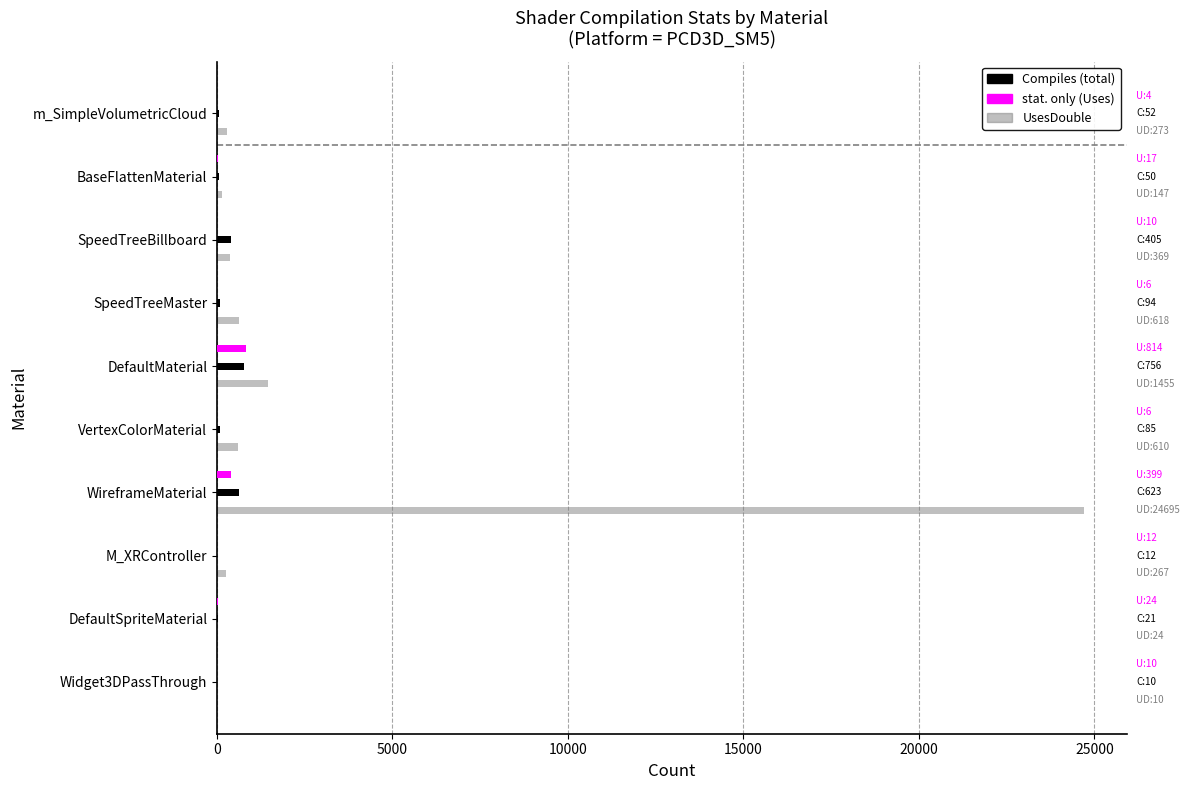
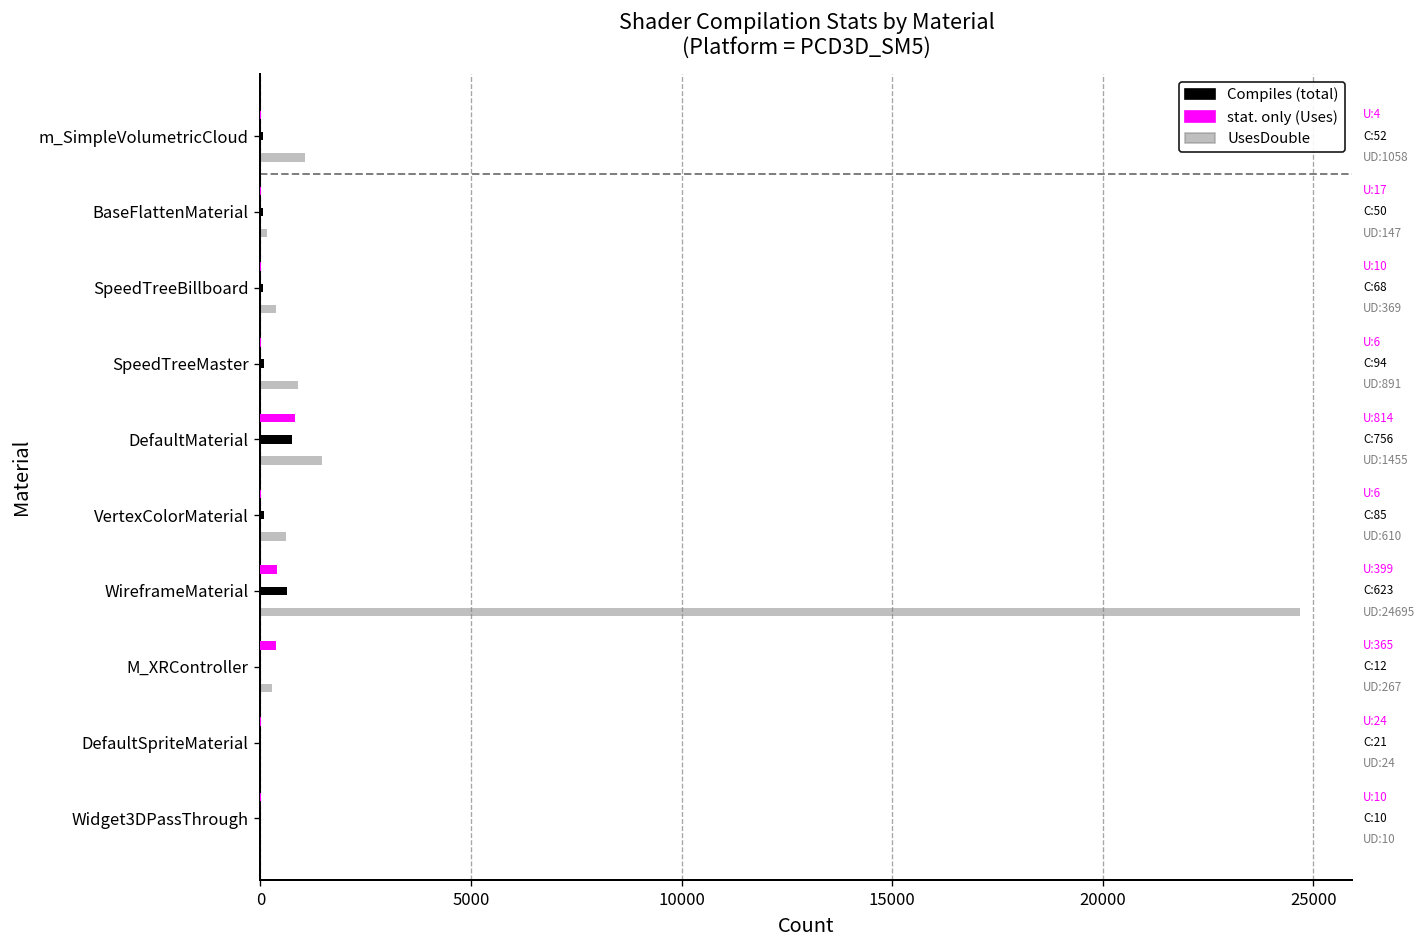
UsesDouble, m_SimpleVolumetricCloud: 273 -> 1058
Compiles (total), SpeedTreeBillboard: 405 -> 68
UsesDouble, SpeedTreeMaster: 618 -> 891
stat. only (Uses), M_XRController: 12 -> 365
